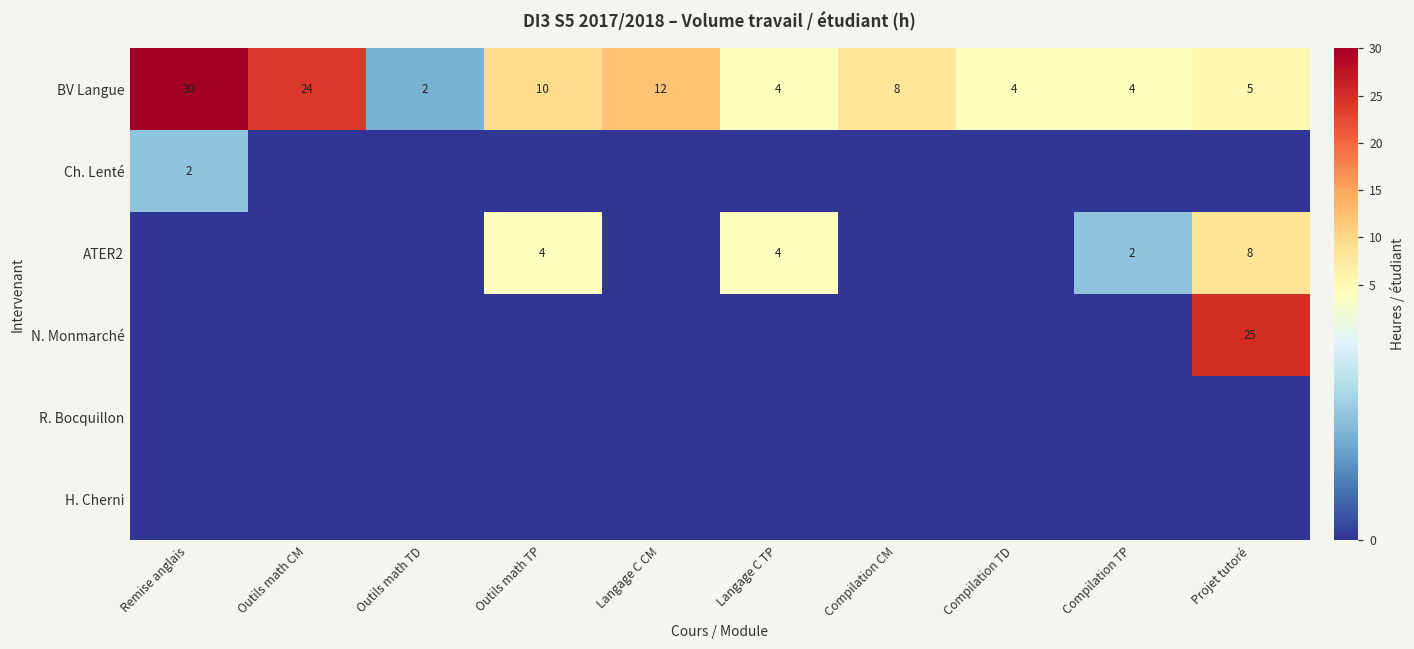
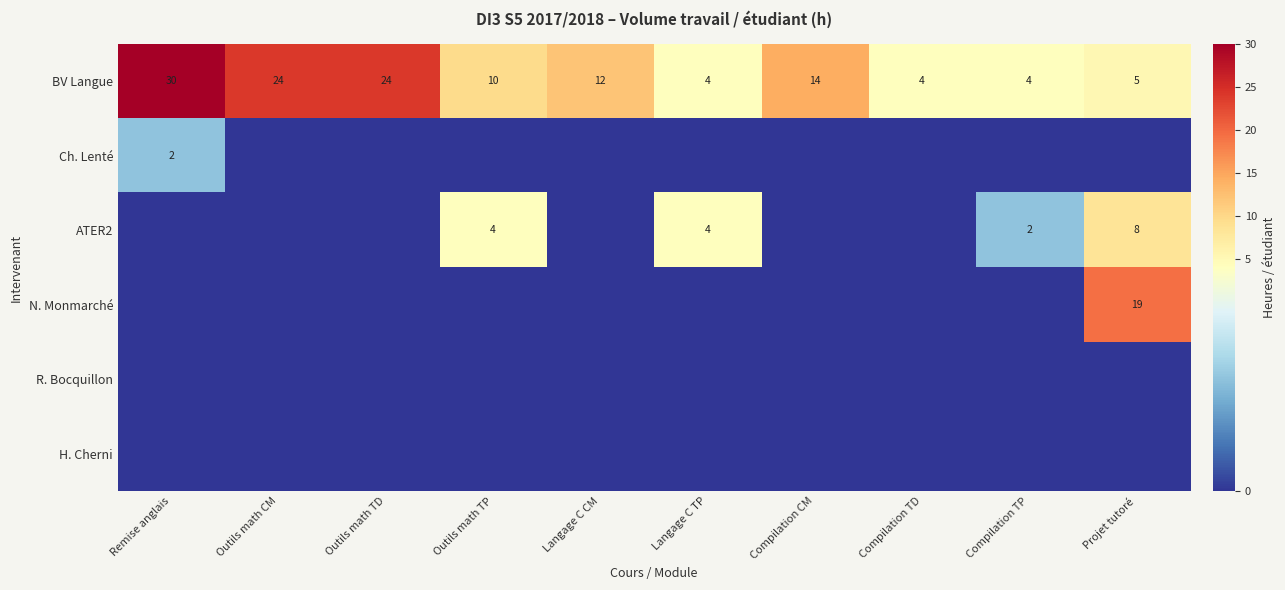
BV Langue, Outils math TD: 2 -> 24
BV Langue, Compilation CM: 8 -> 14
N. Monmarché, Projet tutoré: 25 -> 19
